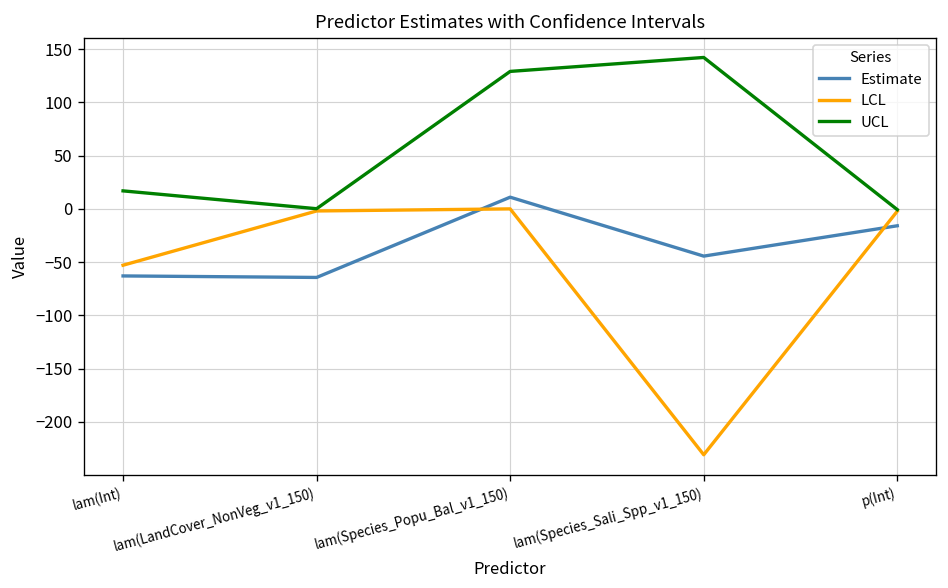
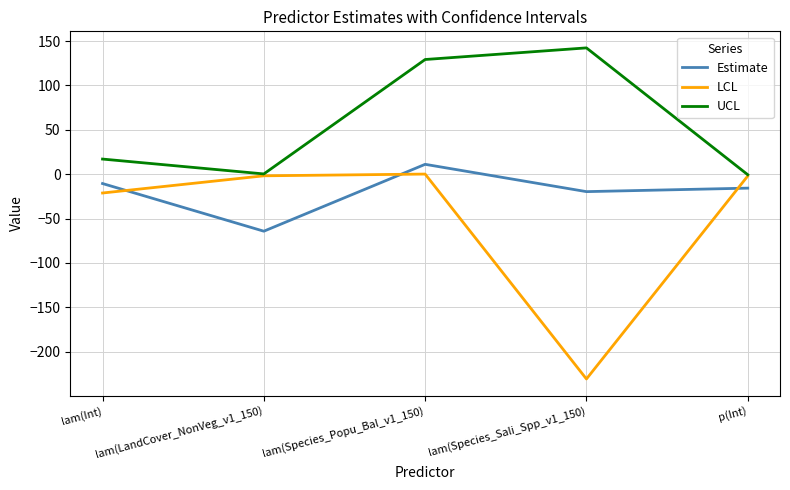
Estimate, lam(Int): -60 -> -10
LCL, lam(Int): -50 -> -20
Estimate, lam(Species_Sali_Spp_v1_150): -40 -> -20
